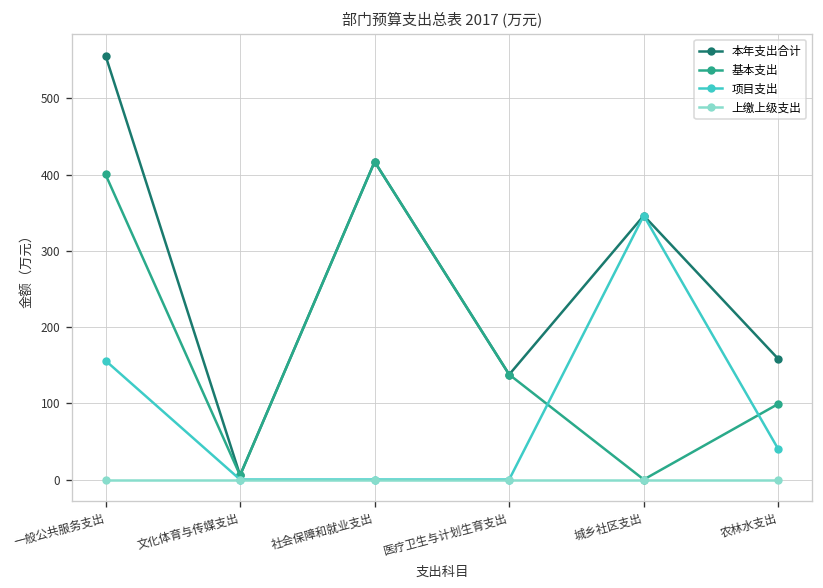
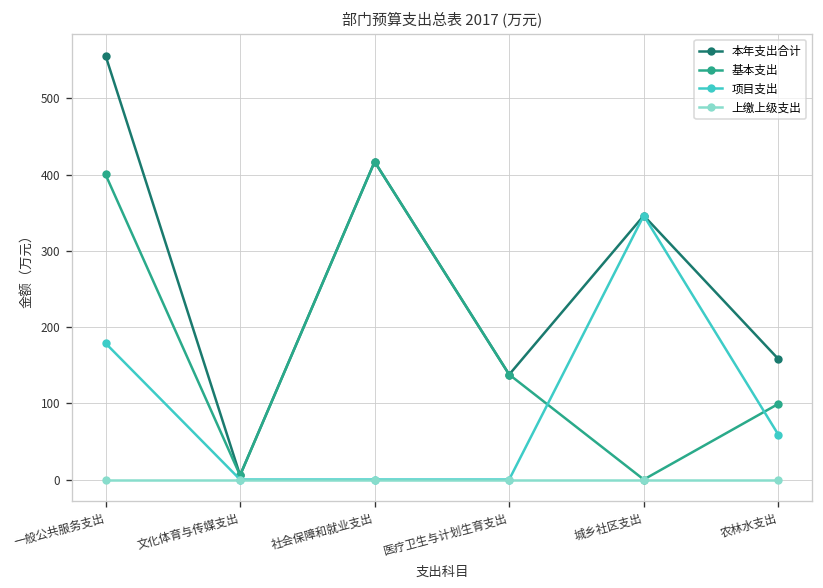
项目支出, 一般公共服务支出: 160 -> 180
项目支出, 农林水支出: 40 -> 60
